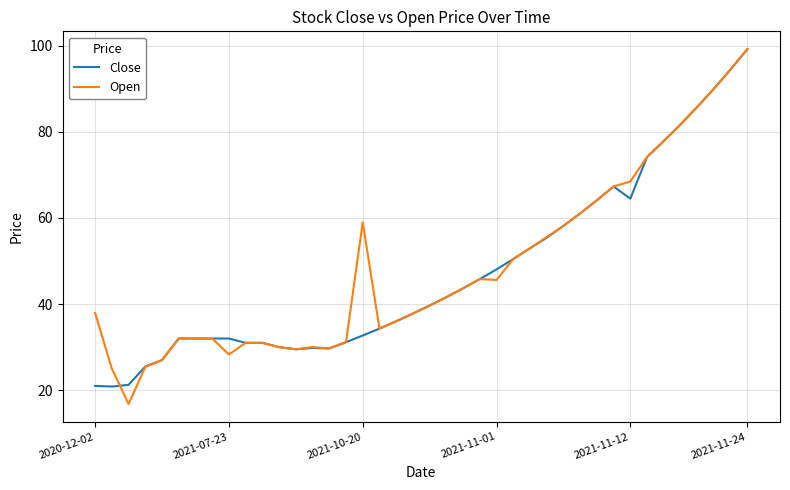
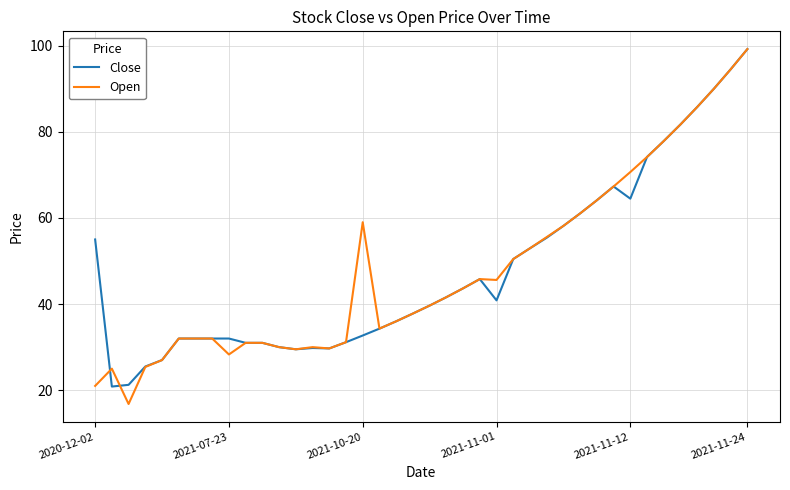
Close, 2020-12-02: 21 -> 55
Open, 2020-12-02: 38 -> 21
Close, 2021-11-01: 48 -> 41
Open, 2021-11-12: 68 -> 71
